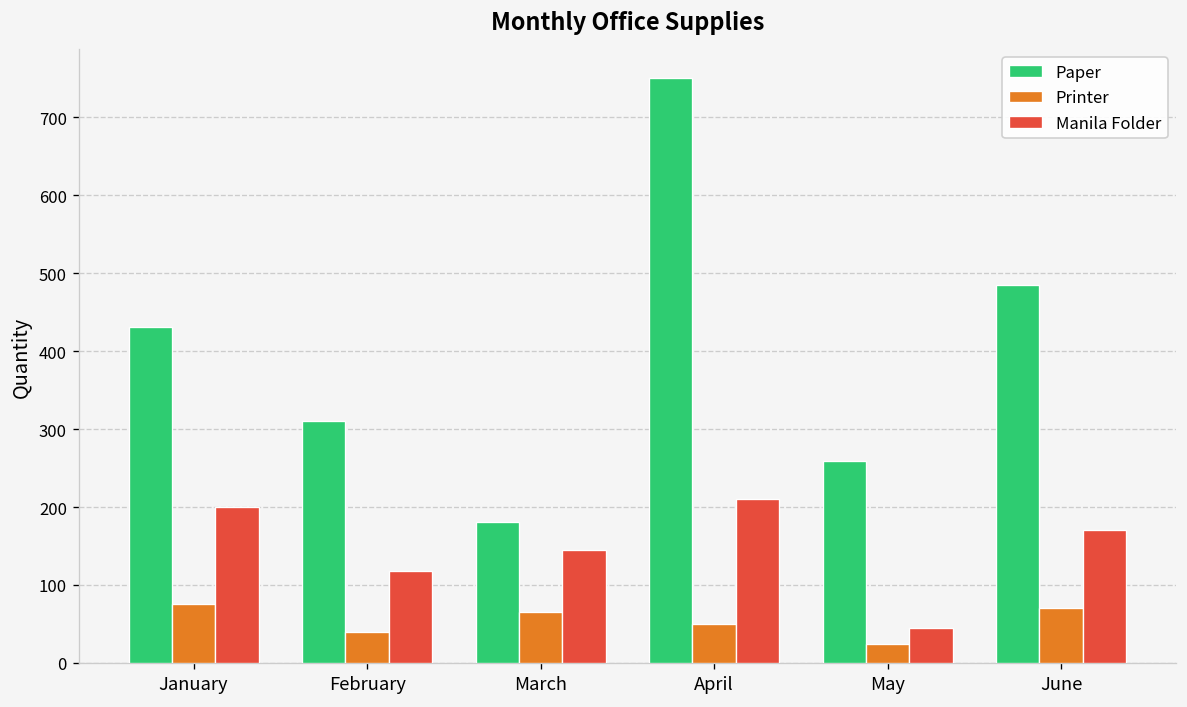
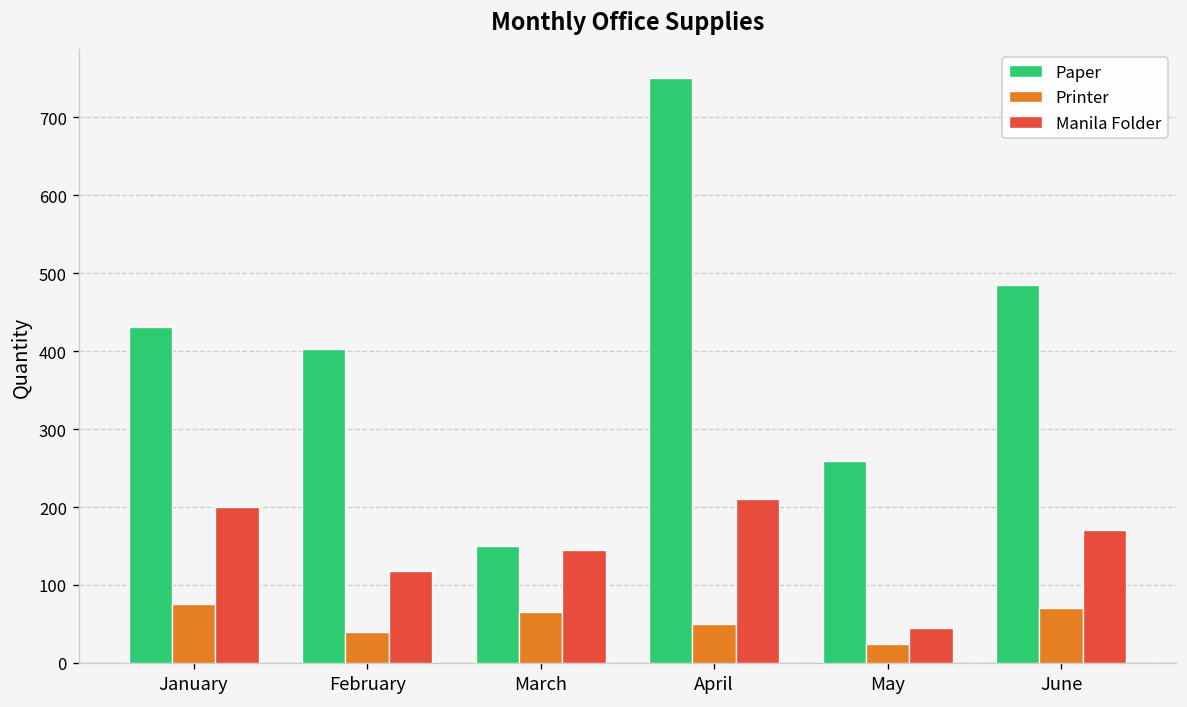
Paper, February: 310 -> 400
Paper, March: 180 -> 150
